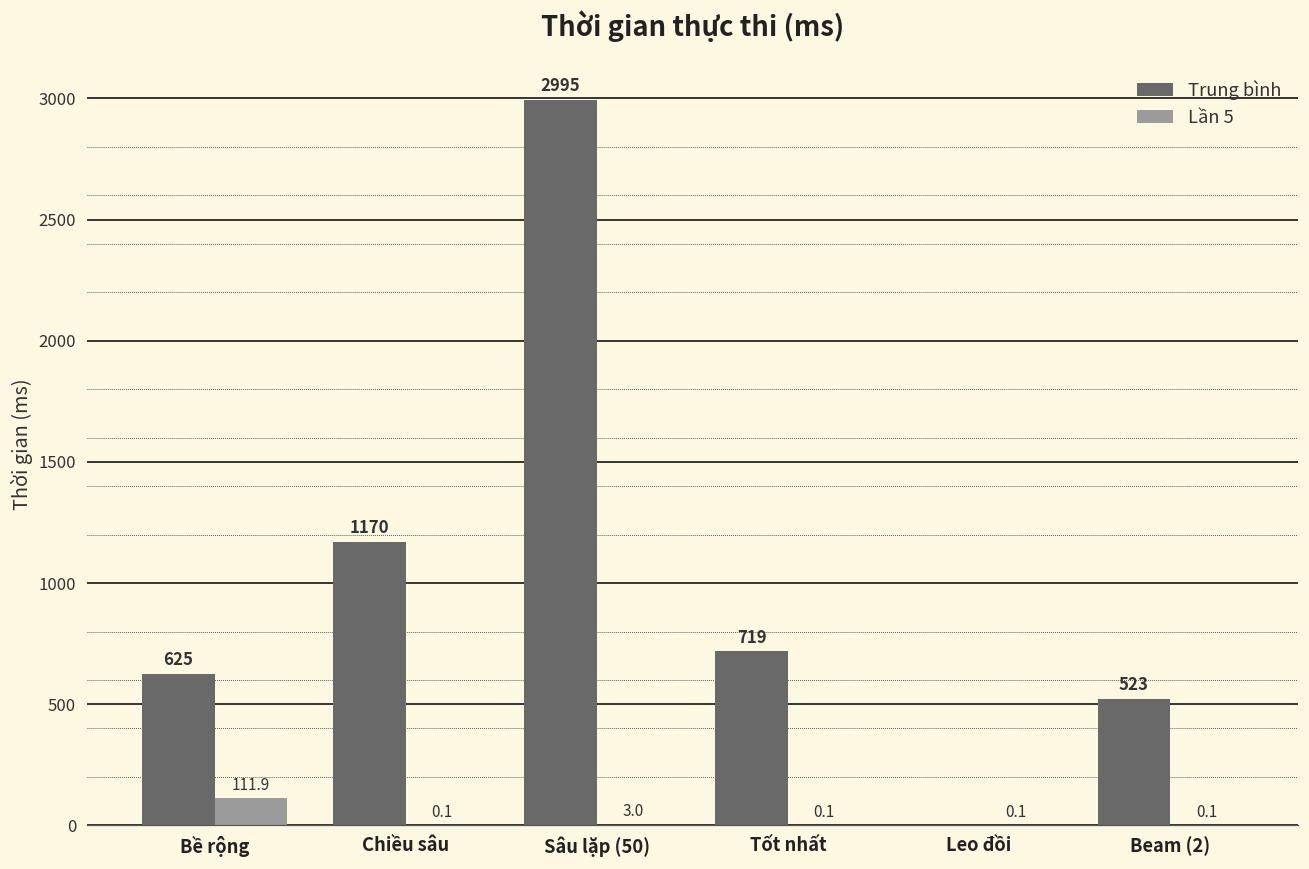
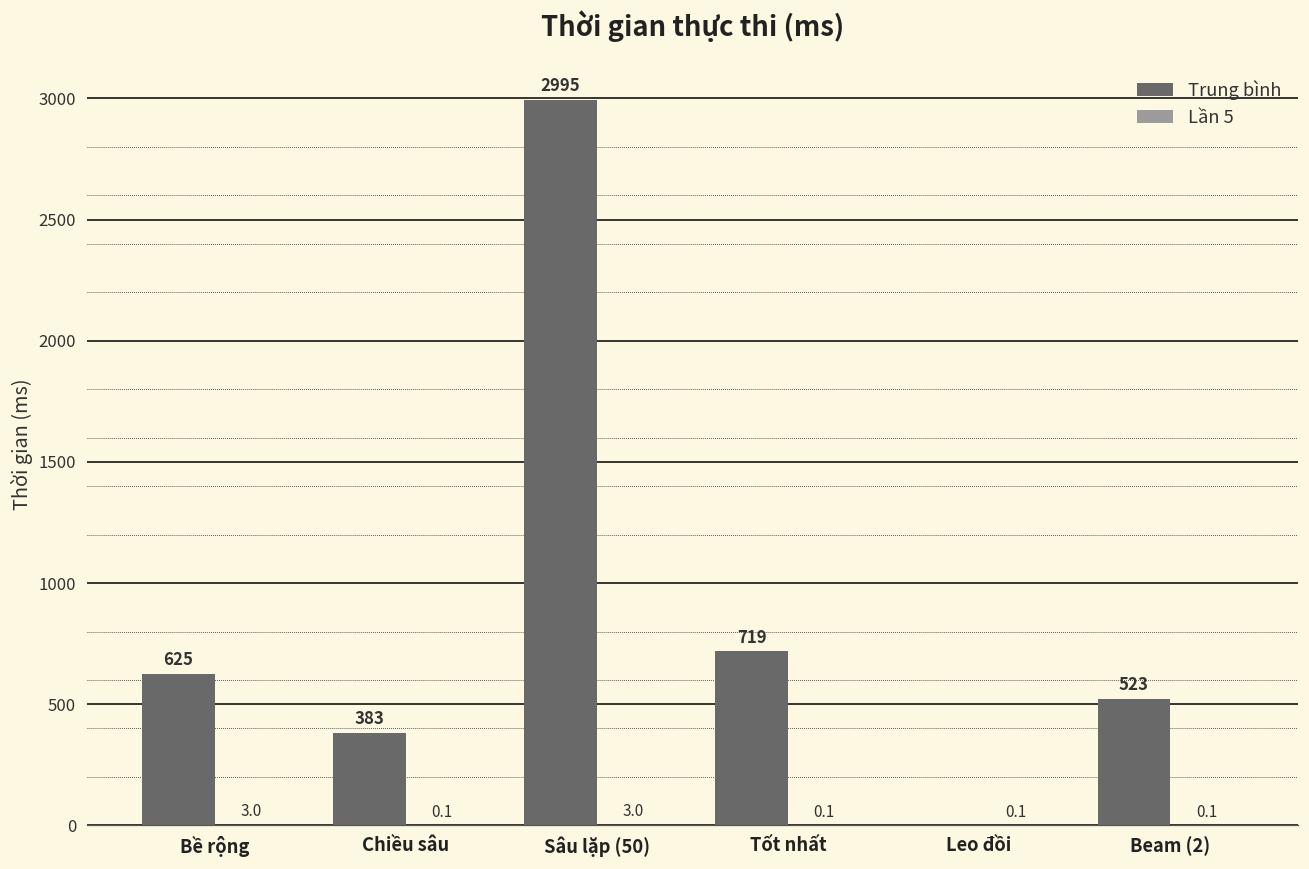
Lần 5, Bề rộng: 111.9 -> 3.0
Trung bình, Chiều sâu: 1170 -> 383
